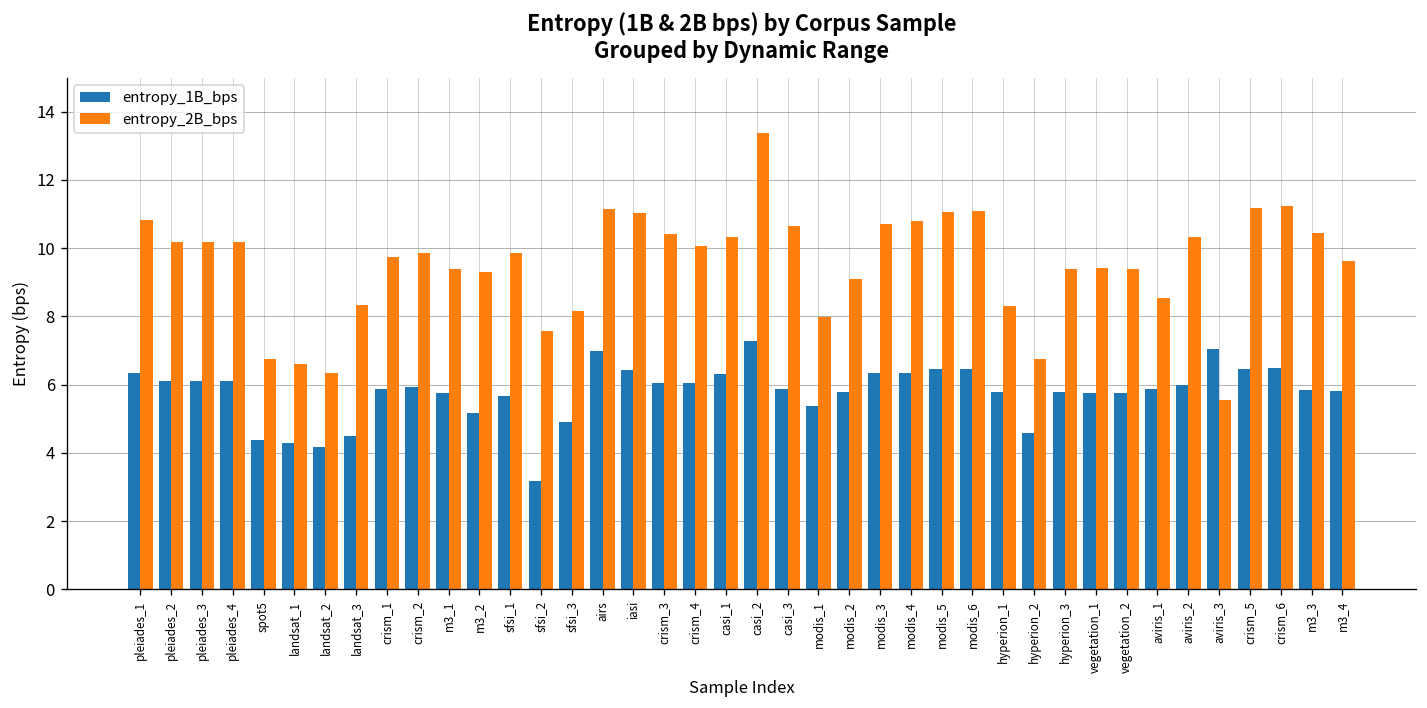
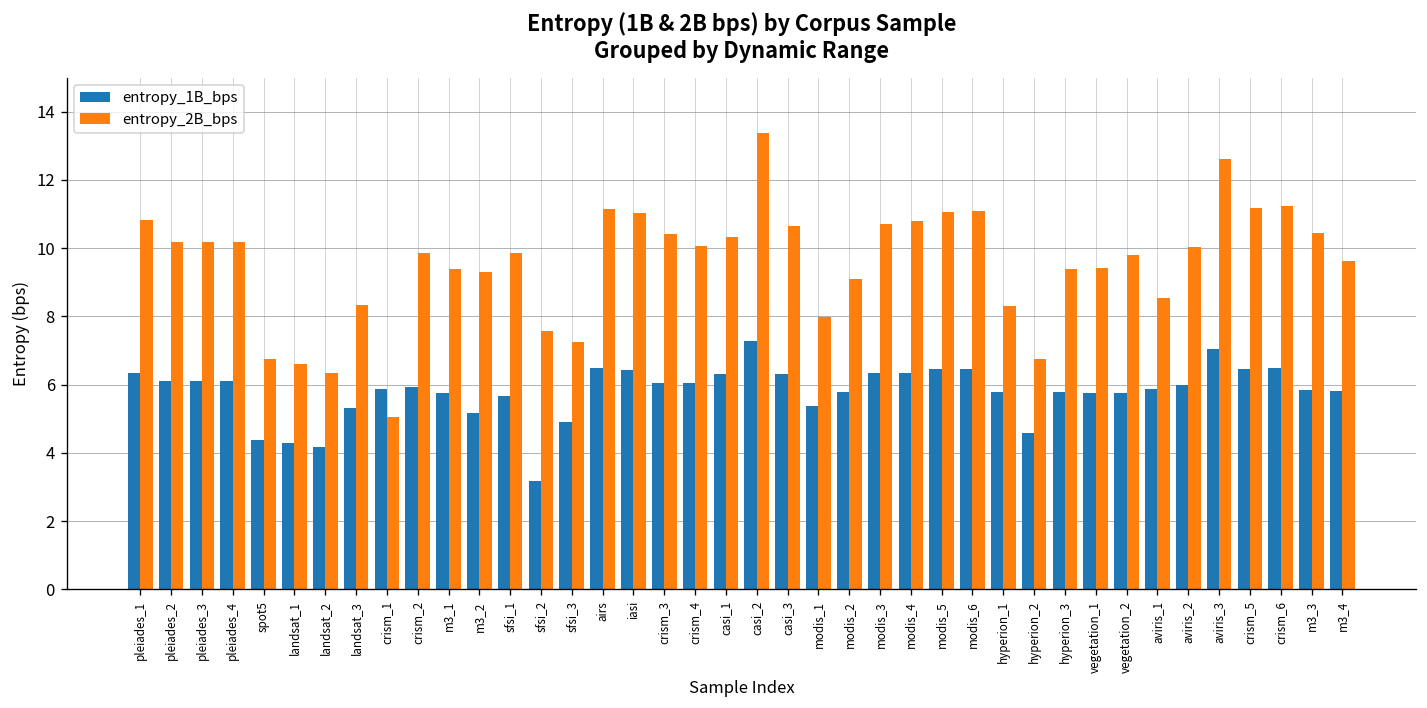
entropy_1B_bps, landsat_3: 4.5 -> 5.3
entropy_2B_bps, crism_1: 9.7 -> 5.0
entropy_2B_bps, sfsi_3: 8.2 -> 7.2
entropy_1B_bps, airs: 7.0 -> 6.5
entropy_1B_bps, casi_3: 5.9 -> 6.3
entropy_2B_bps, vegetation_2: 9.4 -> 9.8
entropy_2B_bps, aviris_2: 10.3 -> 10.0
entropy_2B_bps, aviris_3: 5.6 -> 12.6
